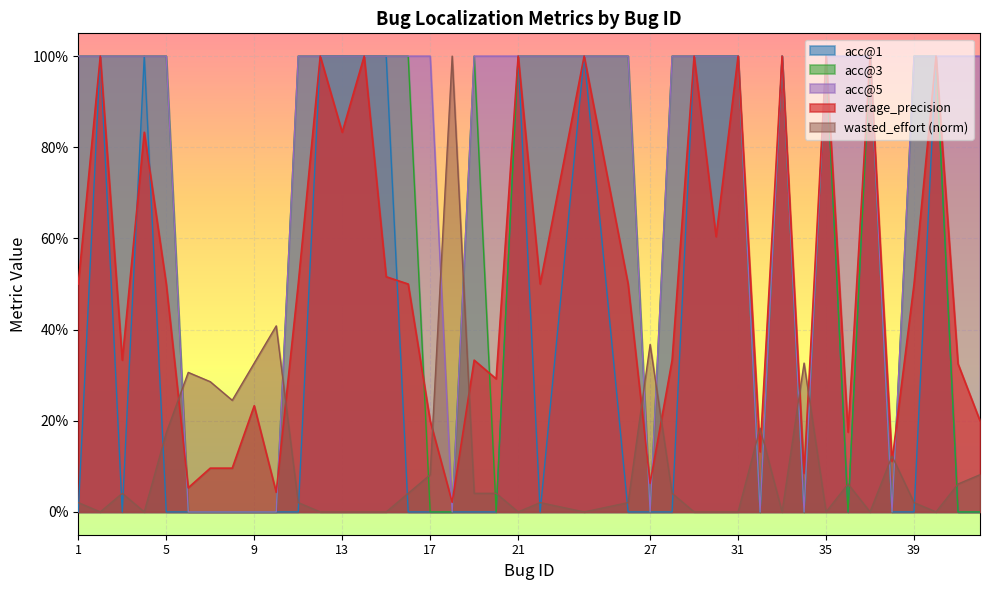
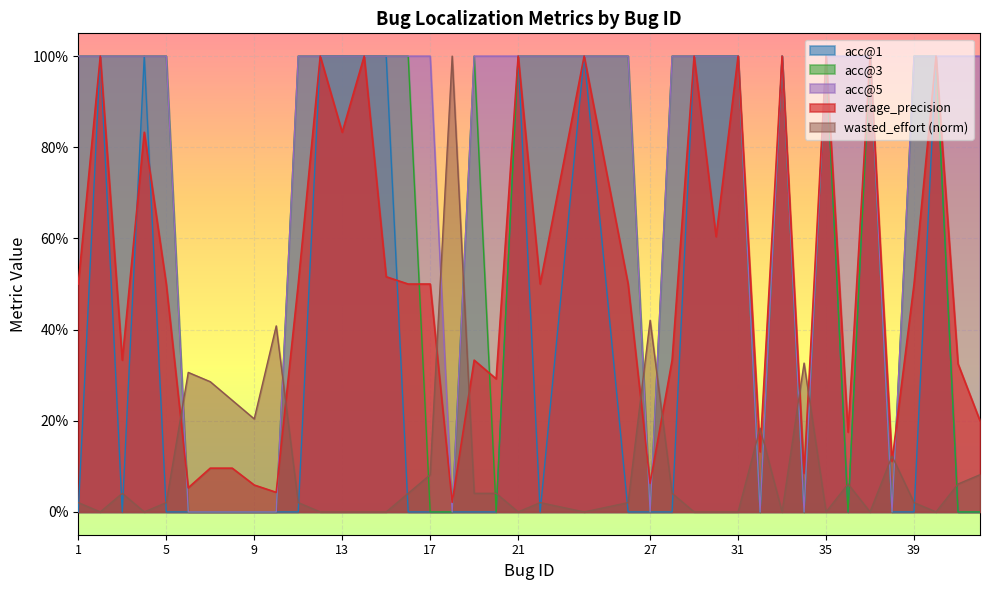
wasted_effort (norm), 5: 17% -> 2%
average_precision, 9: 23% -> 6%
wasted_effort (norm), 9: 33% -> 20%
average_precision, 17: 20% -> 50%
wasted_effort (norm), 27: 37% -> 42%
